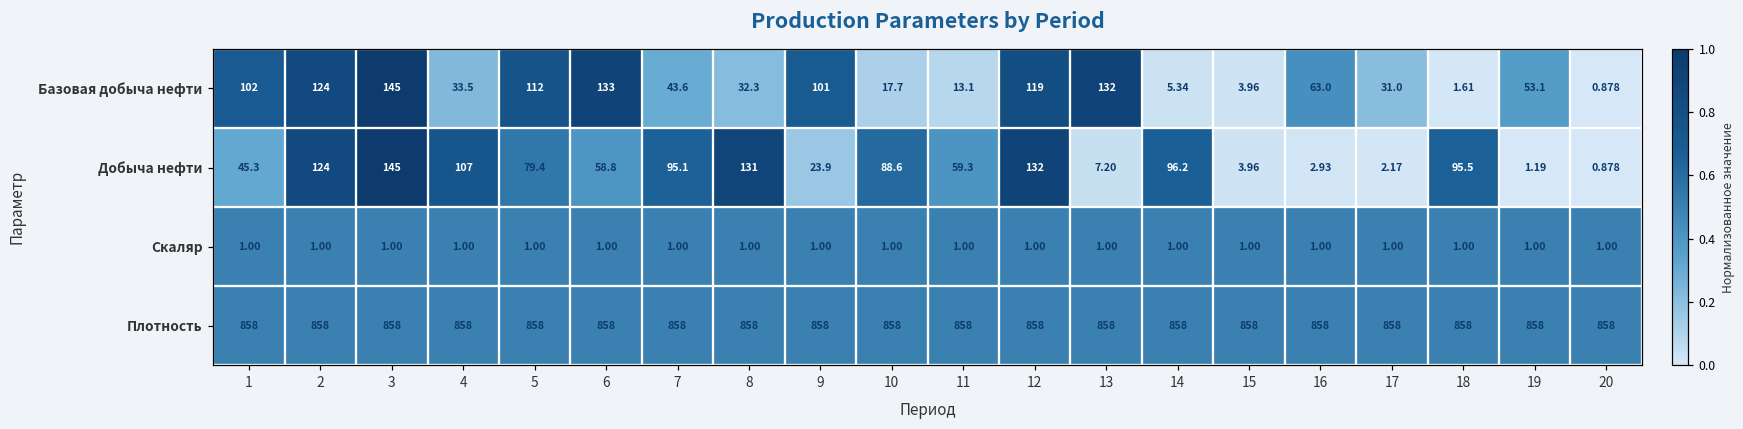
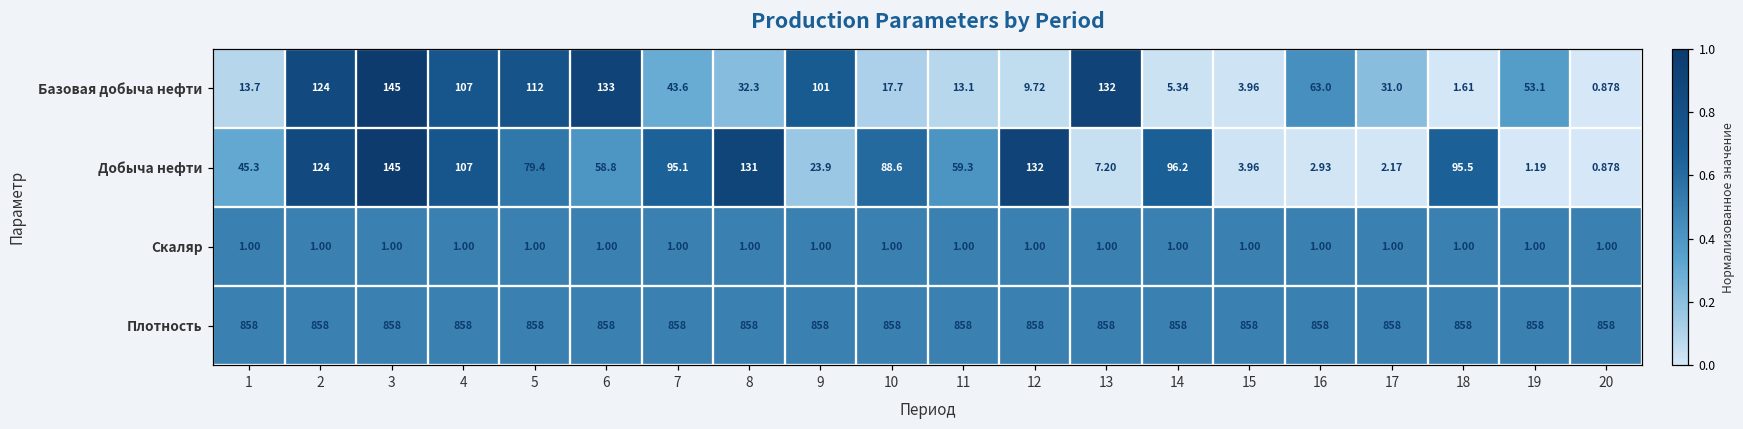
Базовая добыча нефти, 1: 102 -> 13.7
Базовая добыча нефти, 4: 33.5 -> 107
Базовая добыча нефти, 12: 119 -> 9.72
